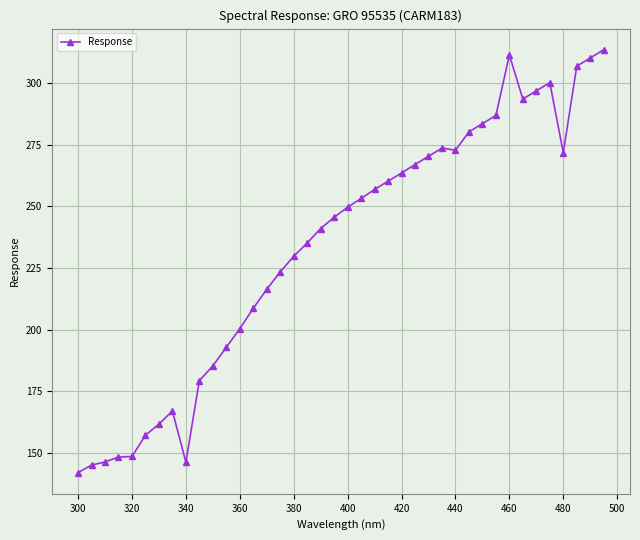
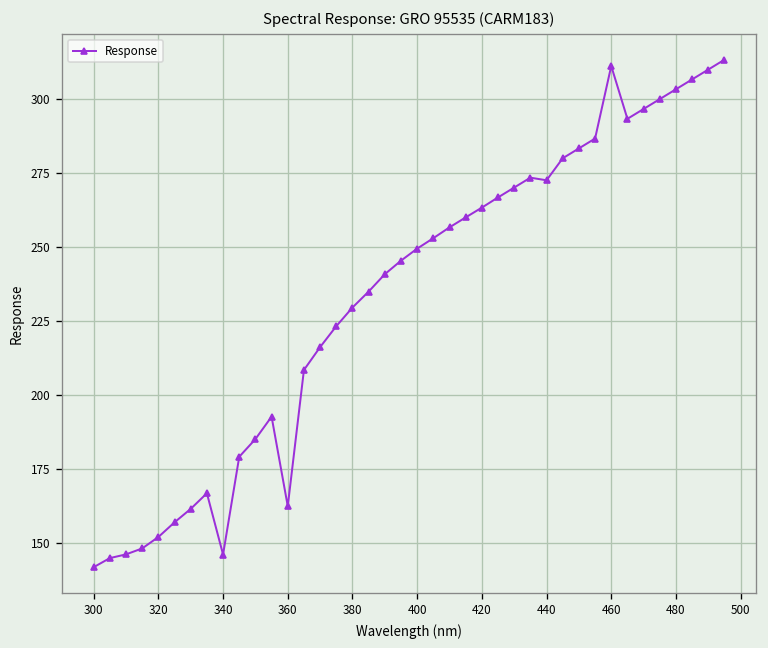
320: 149 -> 152
360: 200 -> 163
480: 272 -> 303
